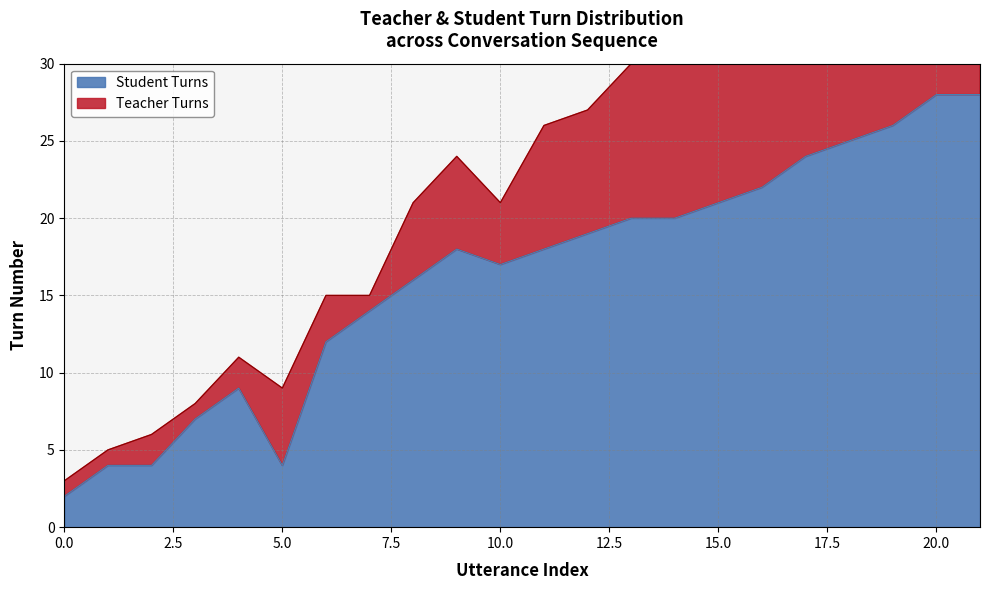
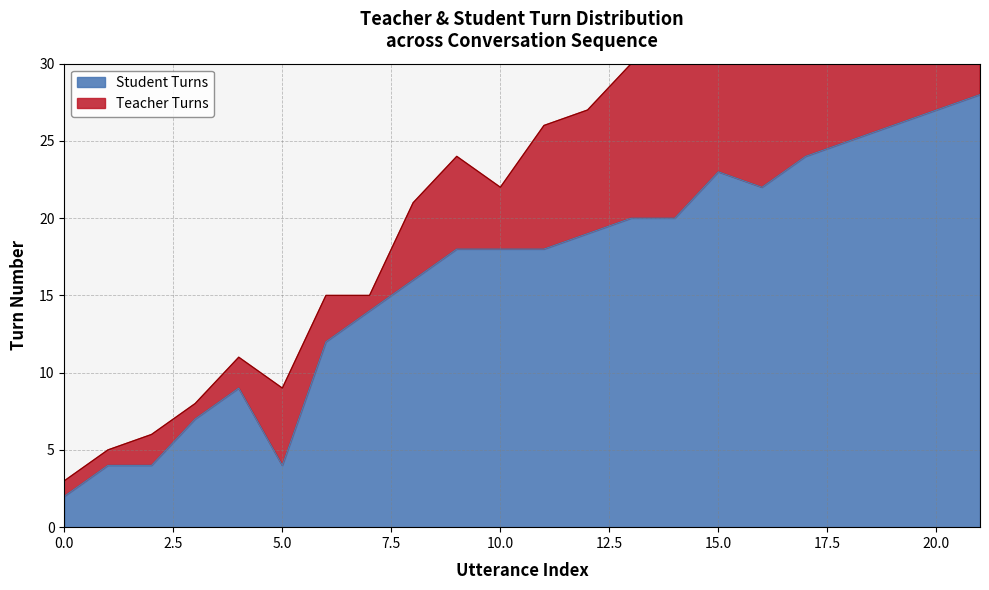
Student Turns, 10.0: 17 -> 18
Student Turns, 15.0: 21 -> 23
Student Turns, 20.0: 28 -> 27
